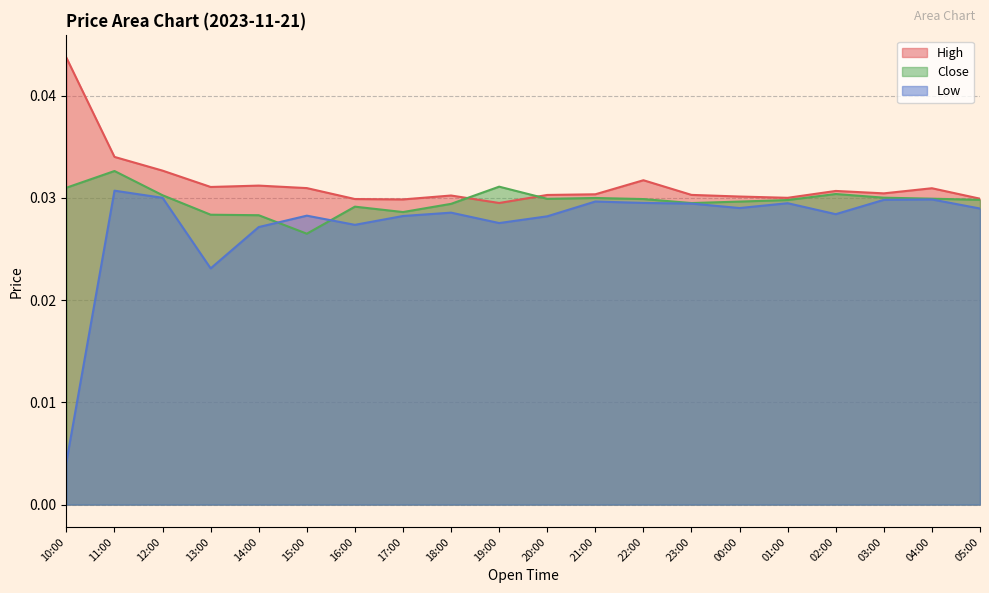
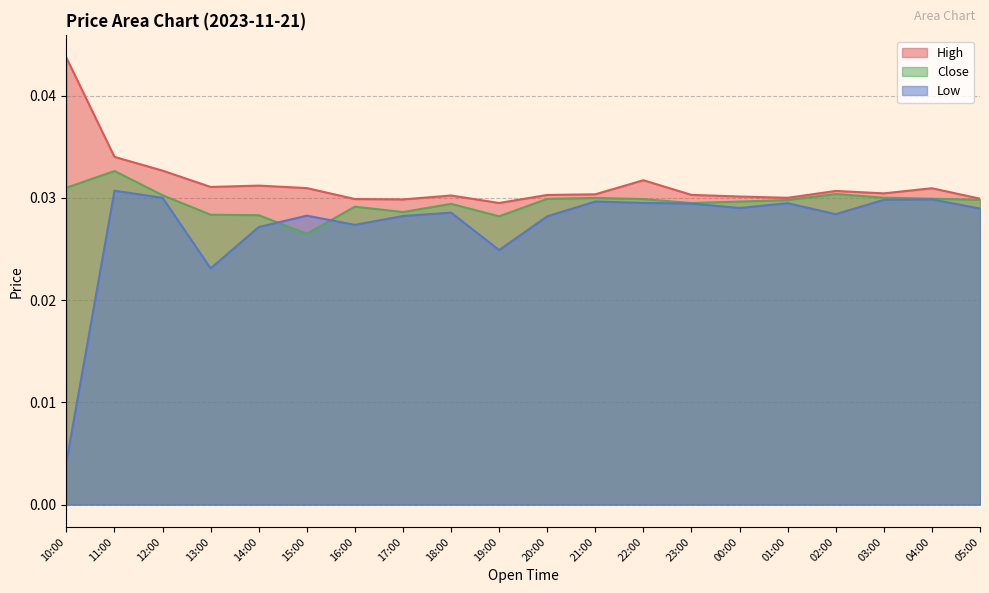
Close, 19:00: 0.0311 -> 0.0282
Low, 19:00: 0.0275 -> 0.0249
